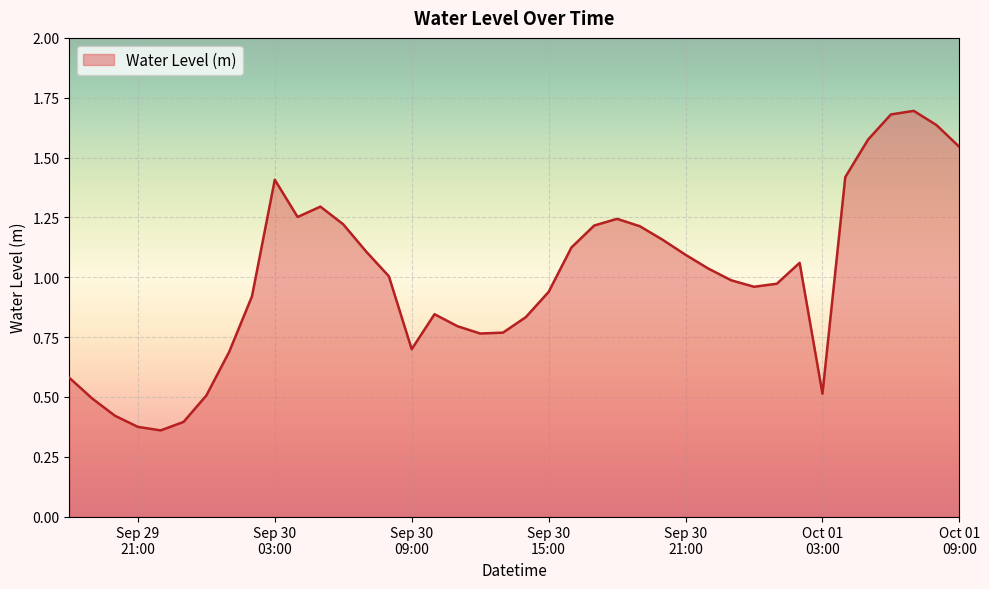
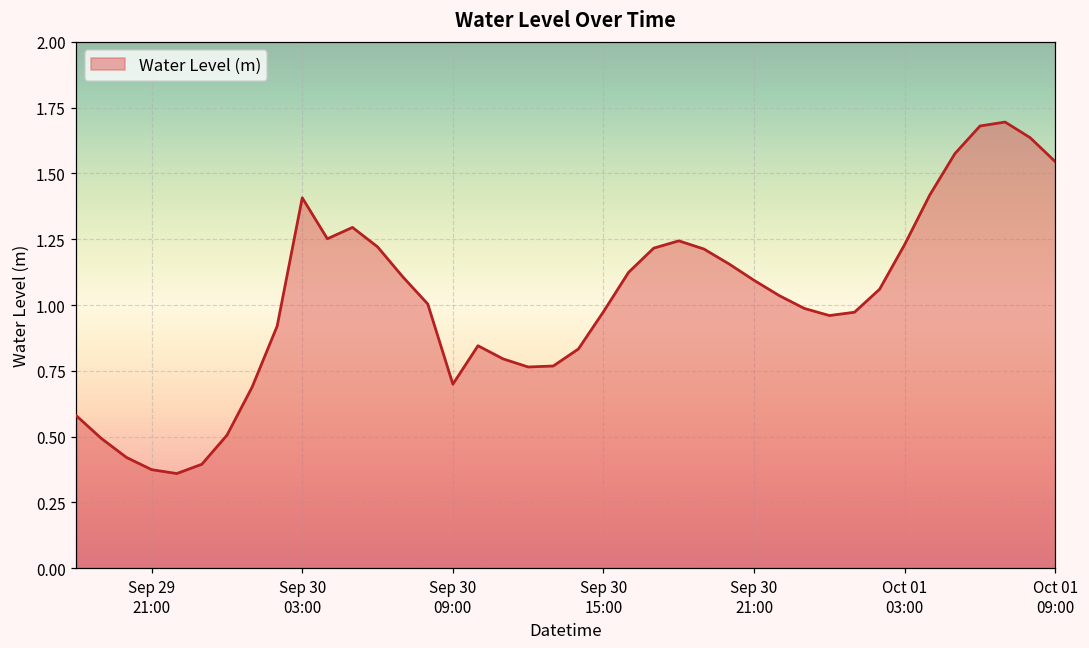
Sep 30 15:00: 0.94 -> 0.97
Oct 01 03:00: 0.51 -> 1.23
